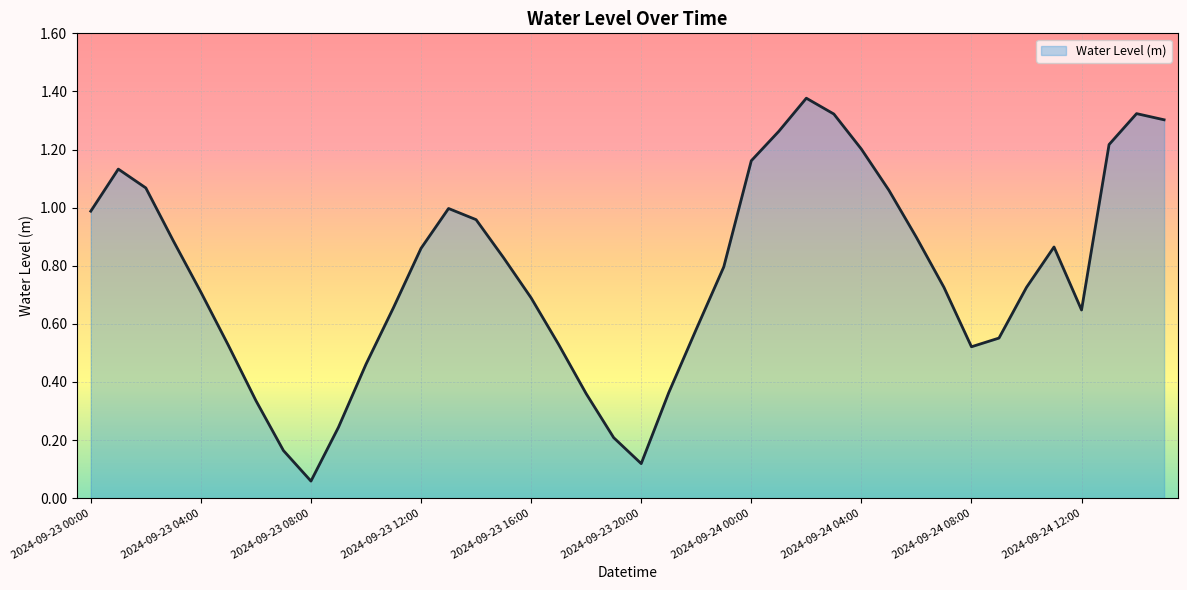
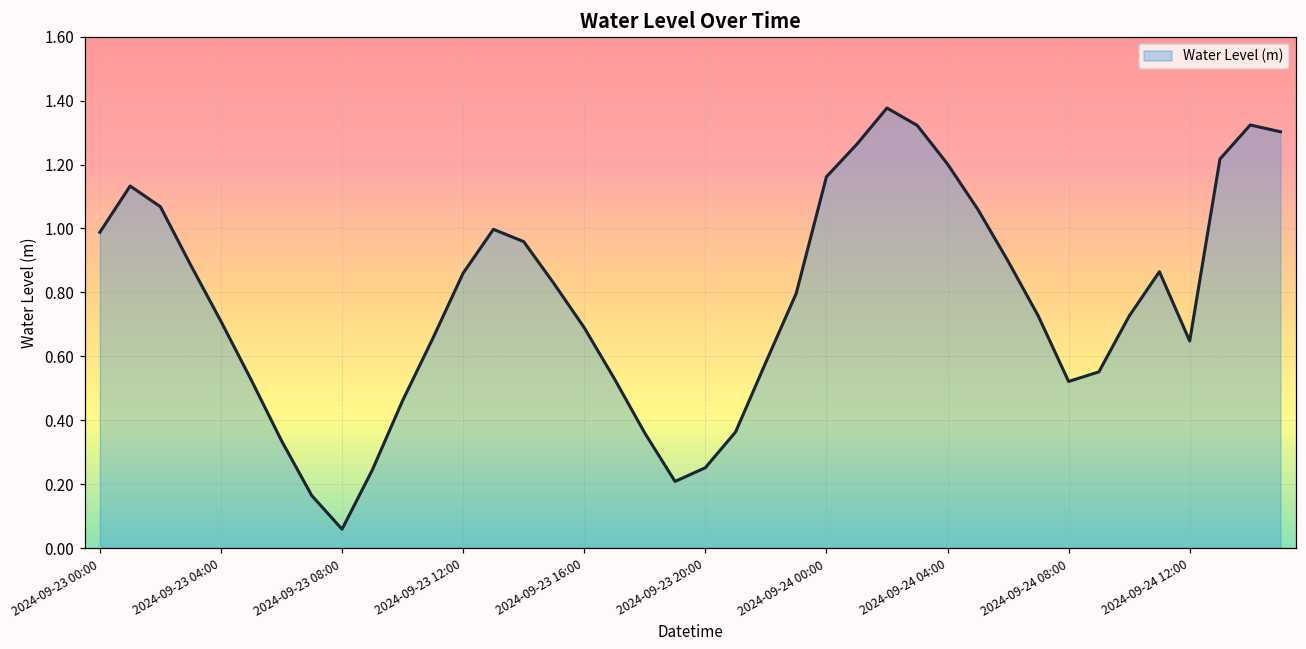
2024-09-23 20:00: 0.12 -> 0.25
